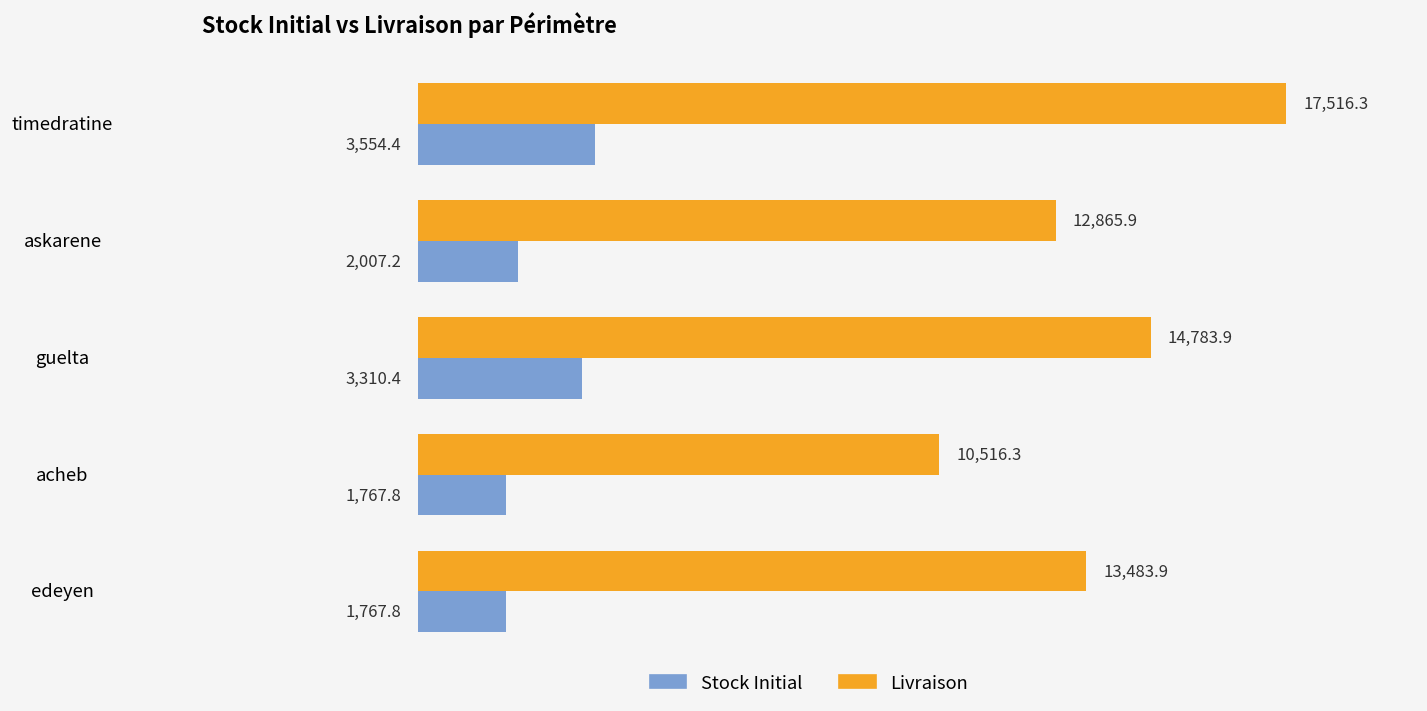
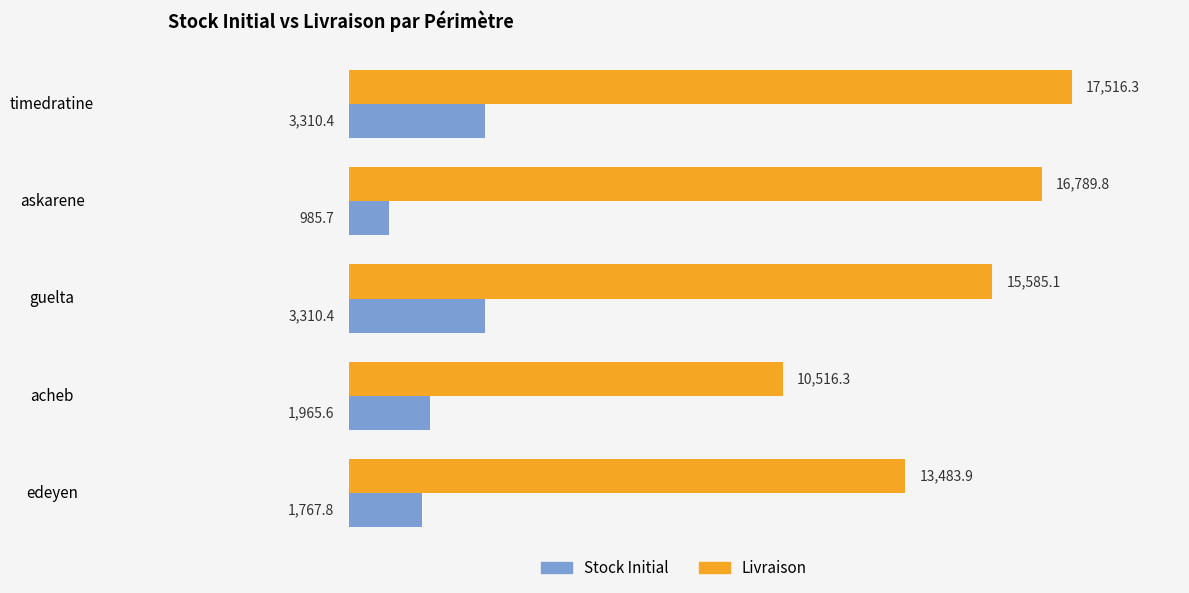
Stock Initial, timedratine: 3,554.4 -> 3,310.4
Livraison, askarene: 12,865.9 -> 16,789.8
Stock Initial, askarene: 2,007.2 -> 985.7
Livraison, guelta: 14,783.9 -> 15,585.1
Stock Initial, acheb: 1,767.8 -> 1,965.6
